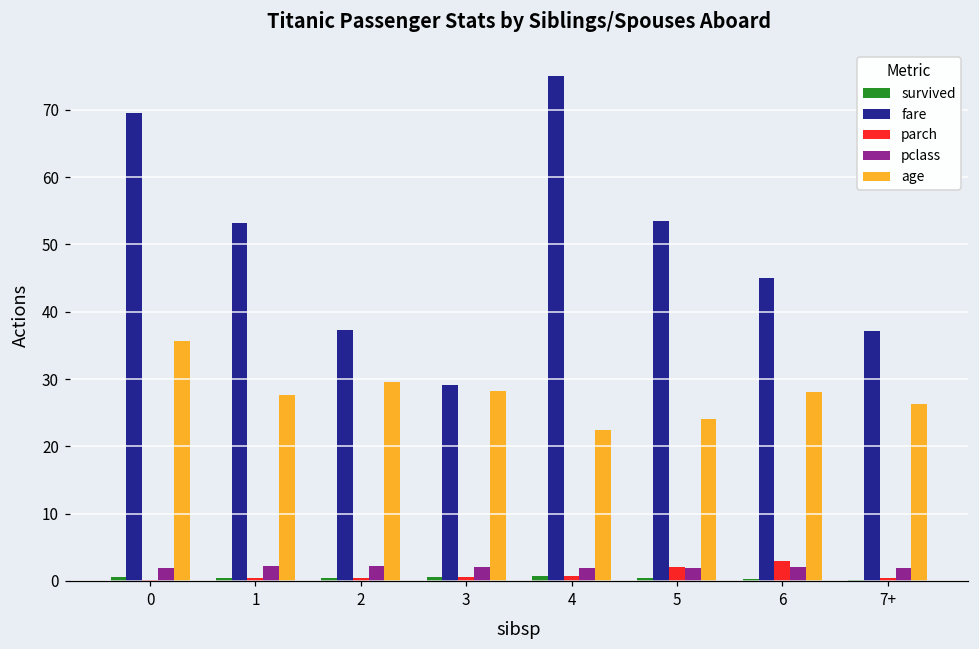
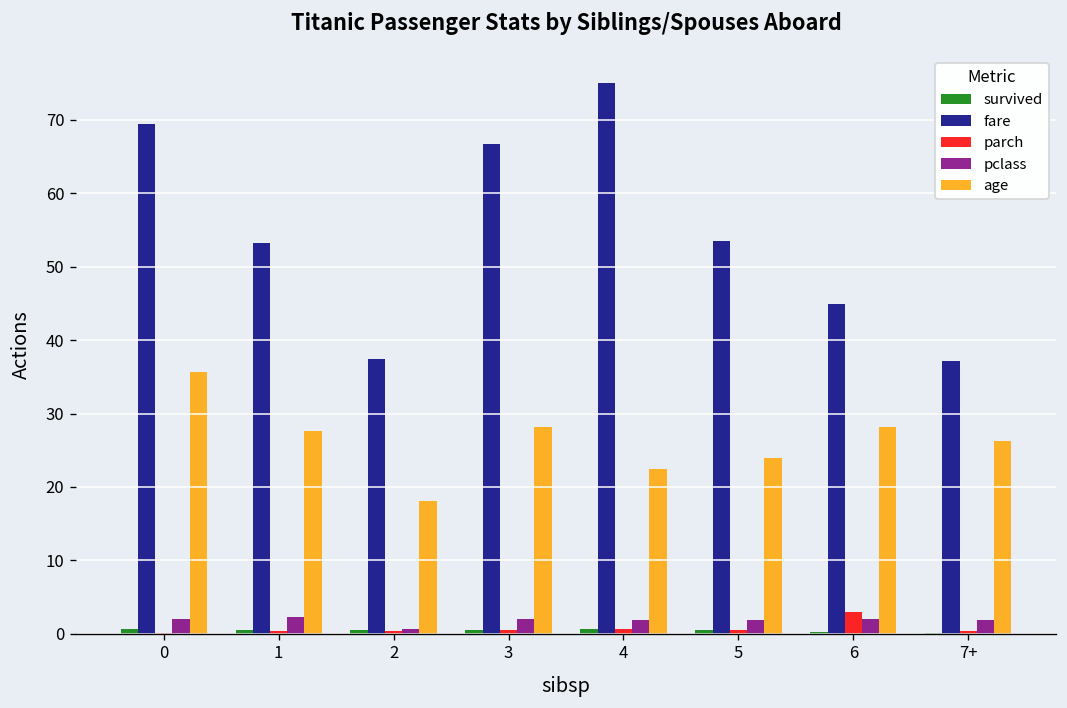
pclass, 2: 2 -> 1
age, 2: 30 -> 18
fare, 3: 29 -> 67
parch, 5: 2 -> 1
